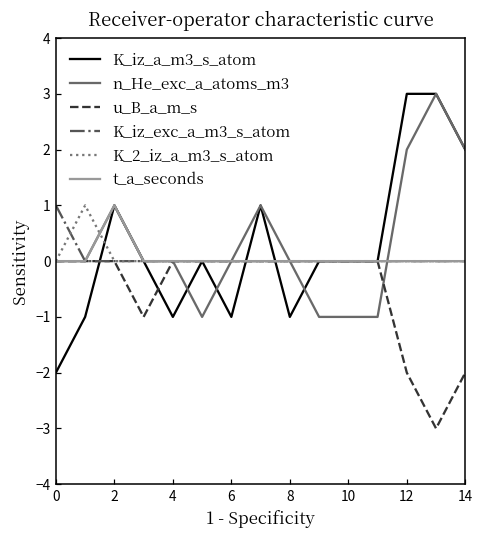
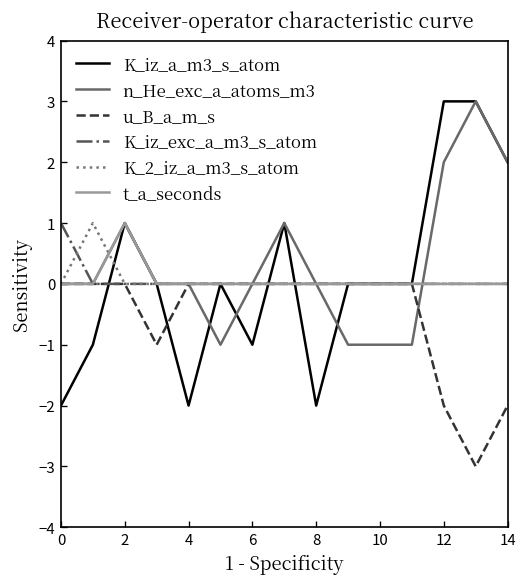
K_iz_a_m3_s_atom, 4: -1 -> -2
K_iz_a_m3_s_atom, 8: -1 -> -2
